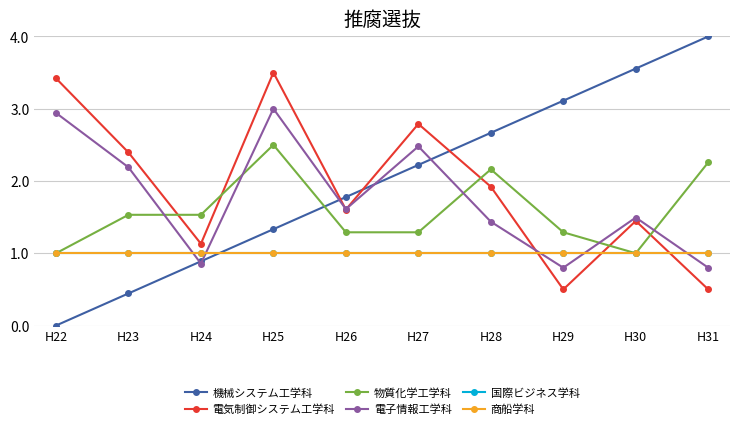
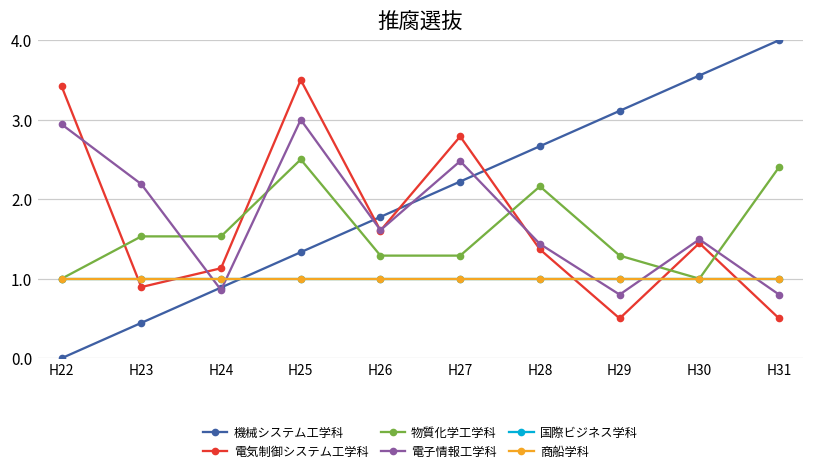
電気制御システム工学科, H23: 2.4 -> 0.9
電気制御システム工学科, H28: 1.9 -> 1.4
物質化学工学科, H31: 2.3 -> 2.4
